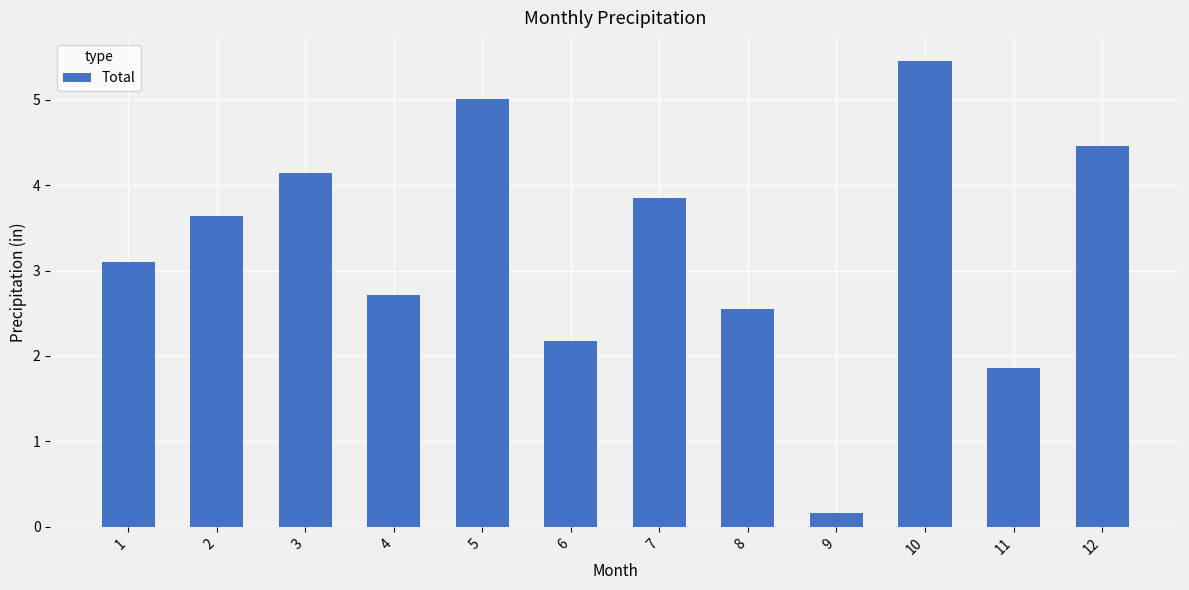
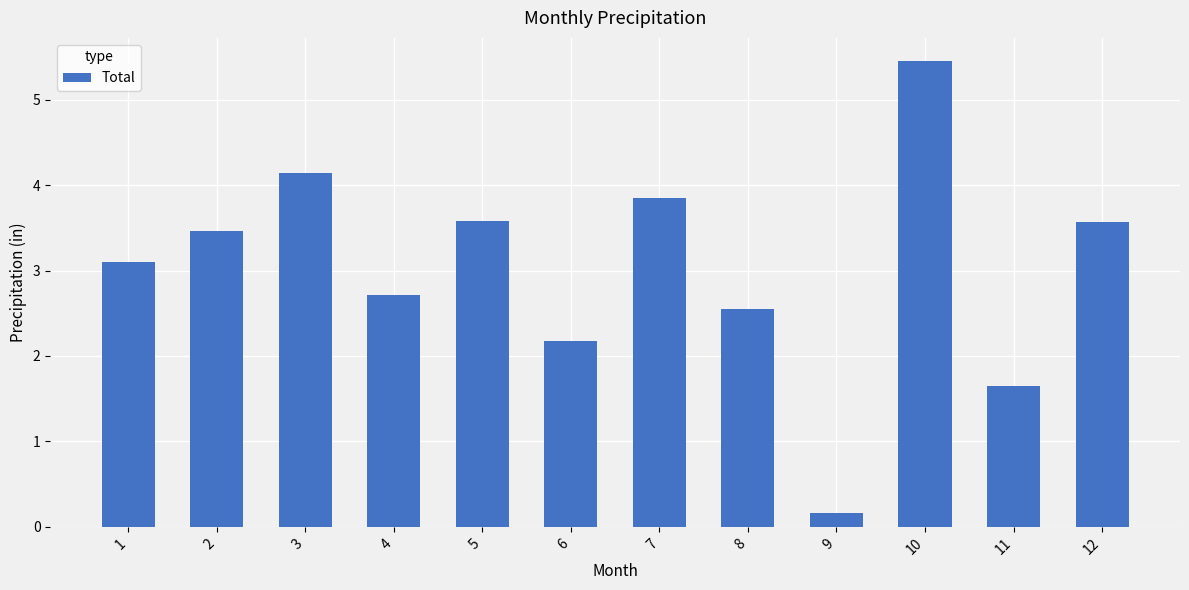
2: 3.6 -> 3.5
5: 5.0 -> 3.6
11: 1.9 -> 1.7
12: 4.5 -> 3.6
